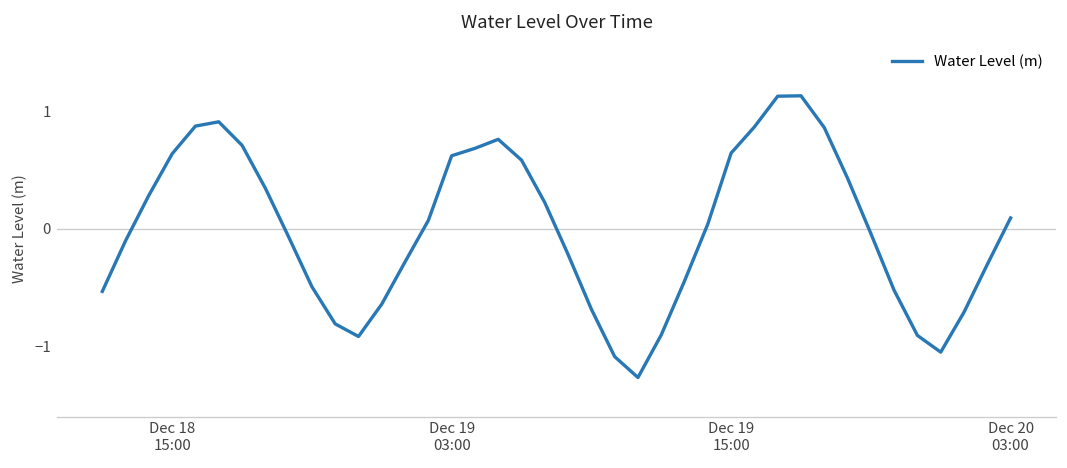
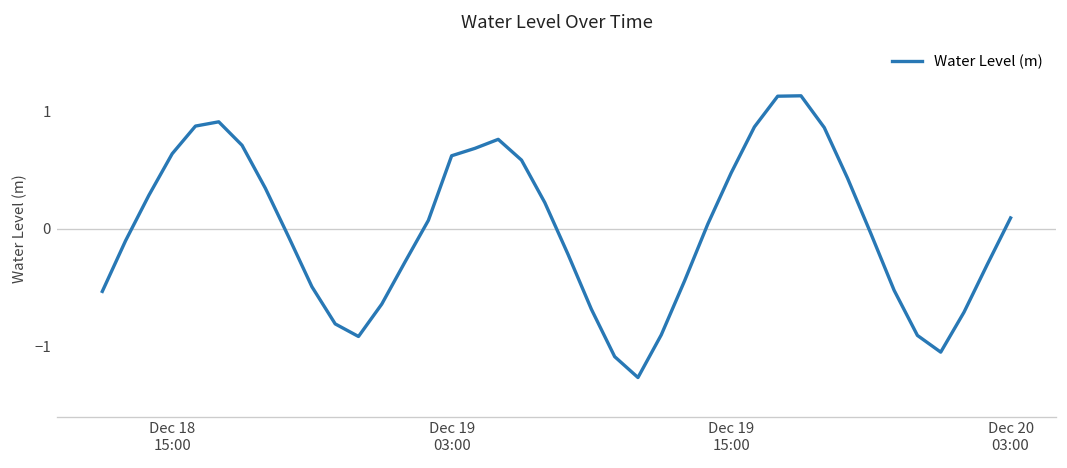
Dec 19 15:00: 0.6 -> 0.5
